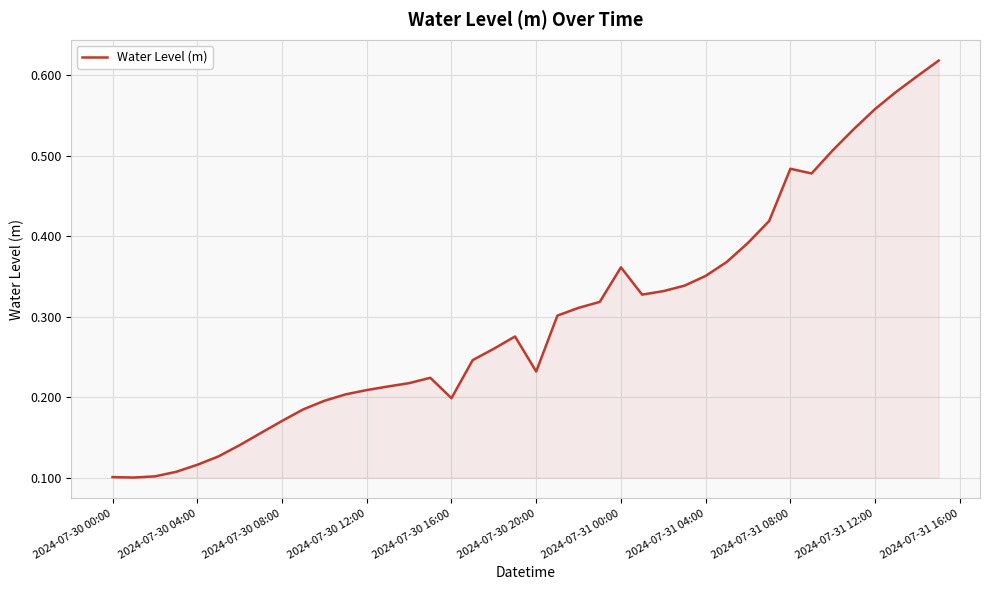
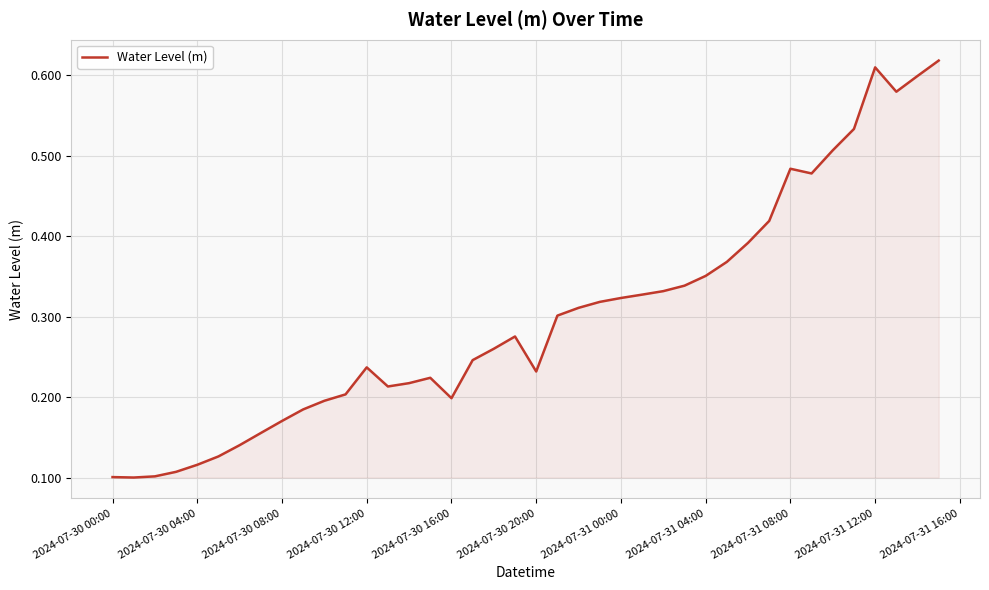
2024-07-30 12:00: 0.21 -> 0.24
2024-07-31 00:00: 0.36 -> 0.32
2024-07-31 12:00: 0.56 -> 0.61
